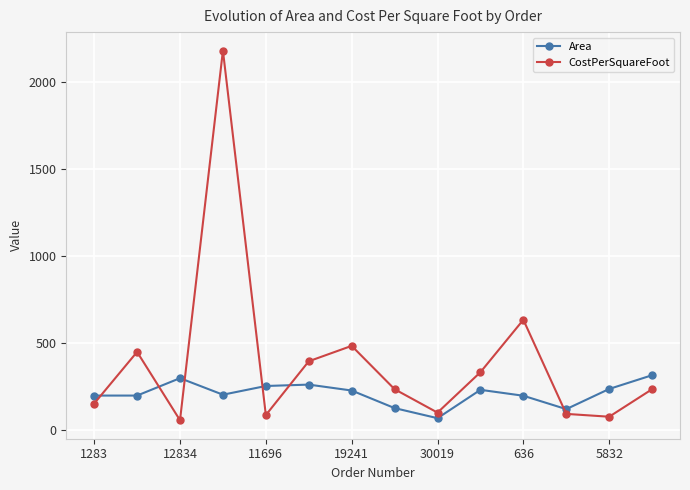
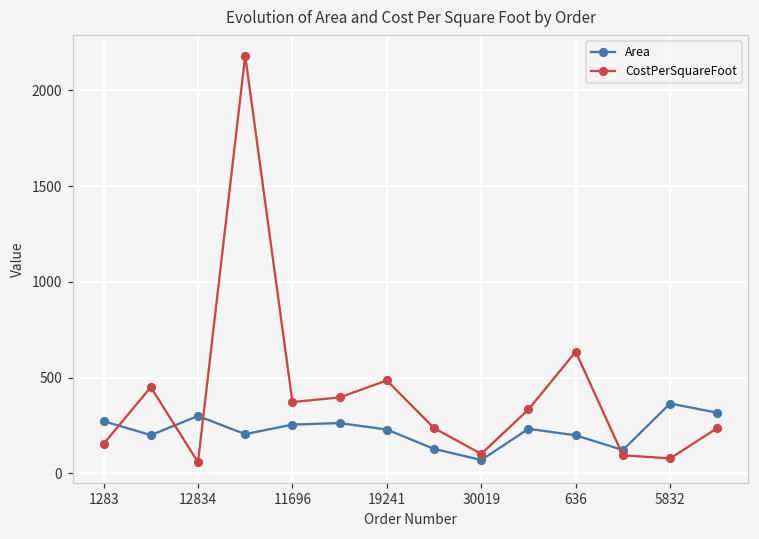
Area, 1283: 200 -> 270
CostPerSquareFoot, 11696: 90 -> 370
Area, 5832: 240 -> 360
